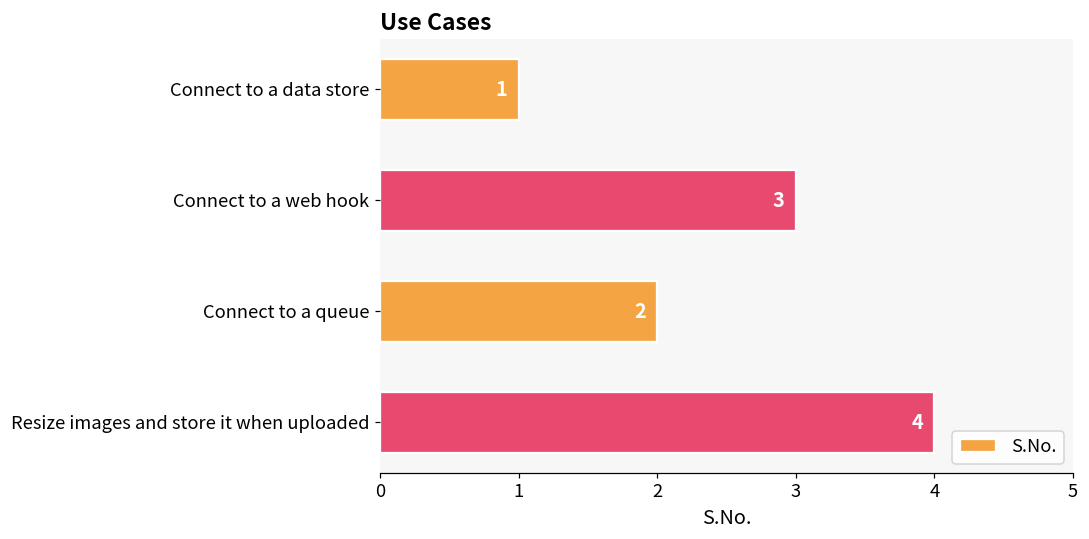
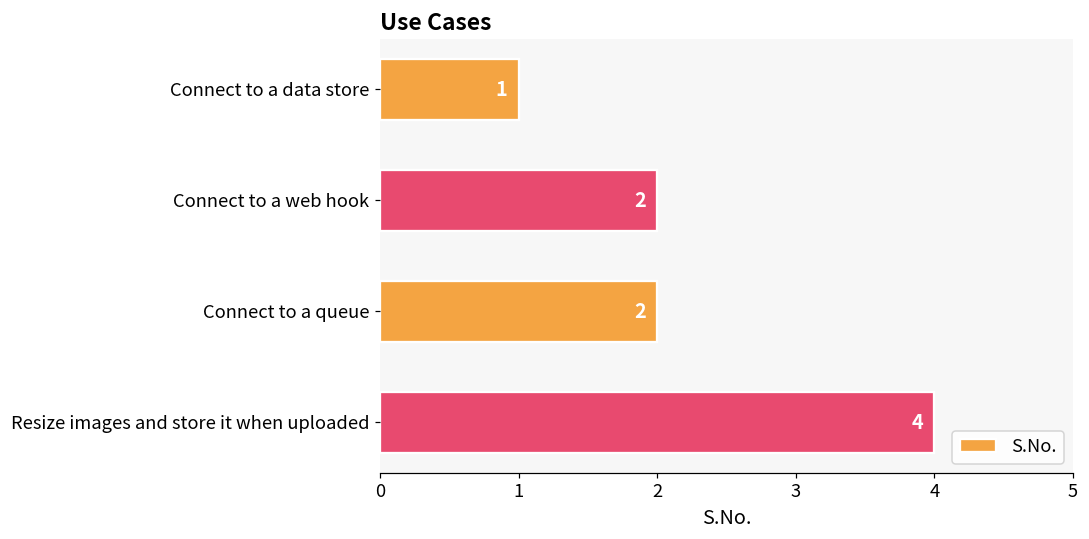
Connect to a web hook: 3 -> 2
